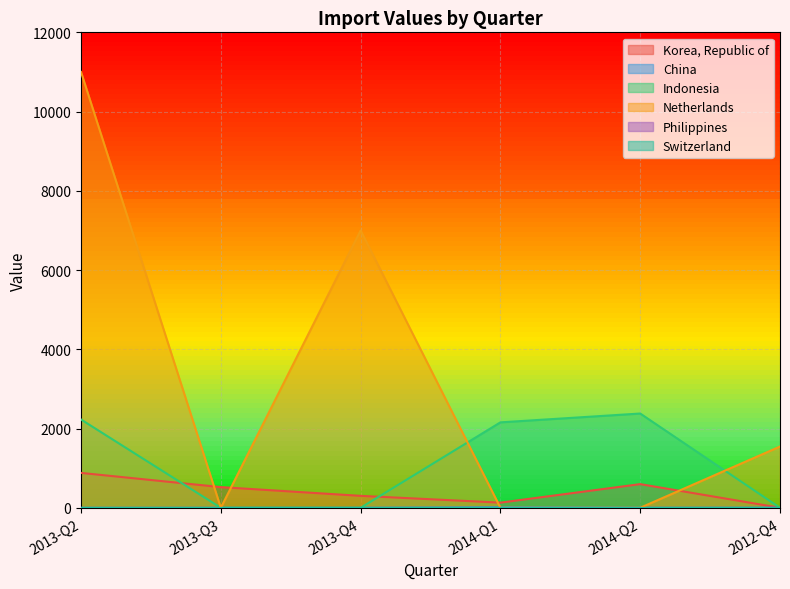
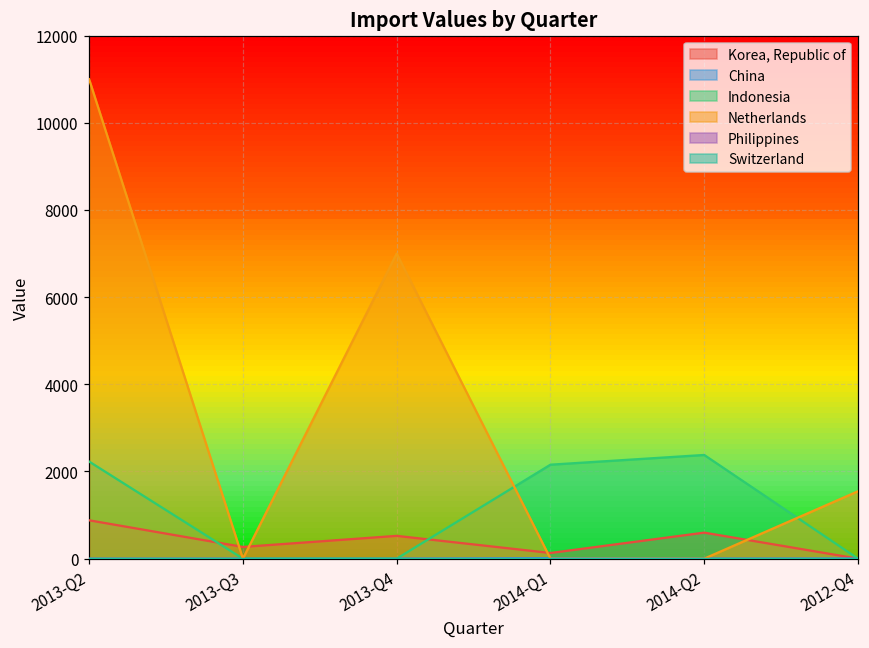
Korea, Republic of, 2013-Q3: 500 -> 300
Korea, Republic of, 2013-Q4: 300 -> 500
